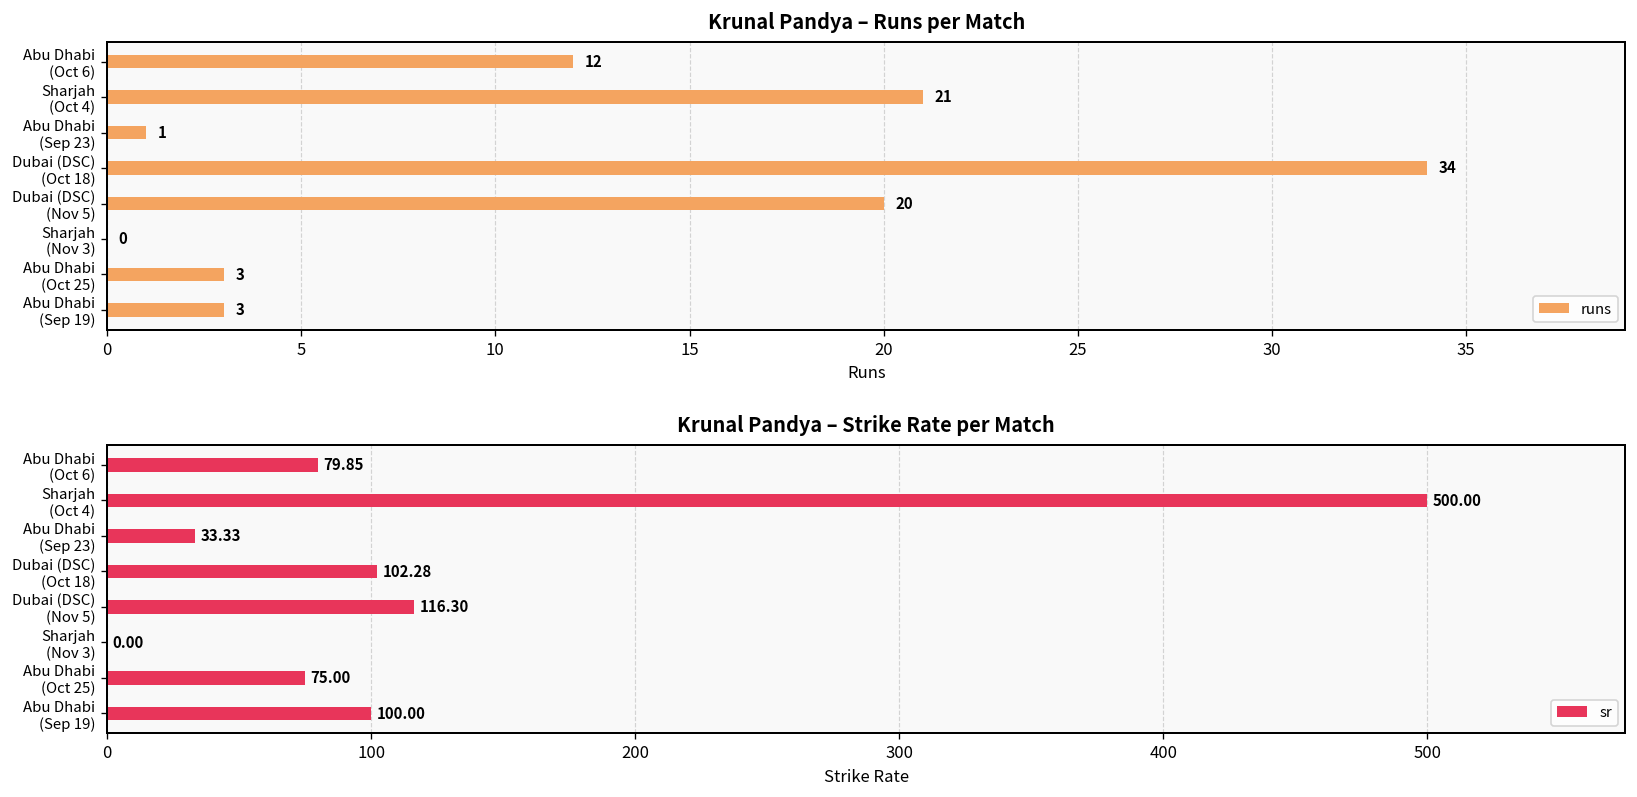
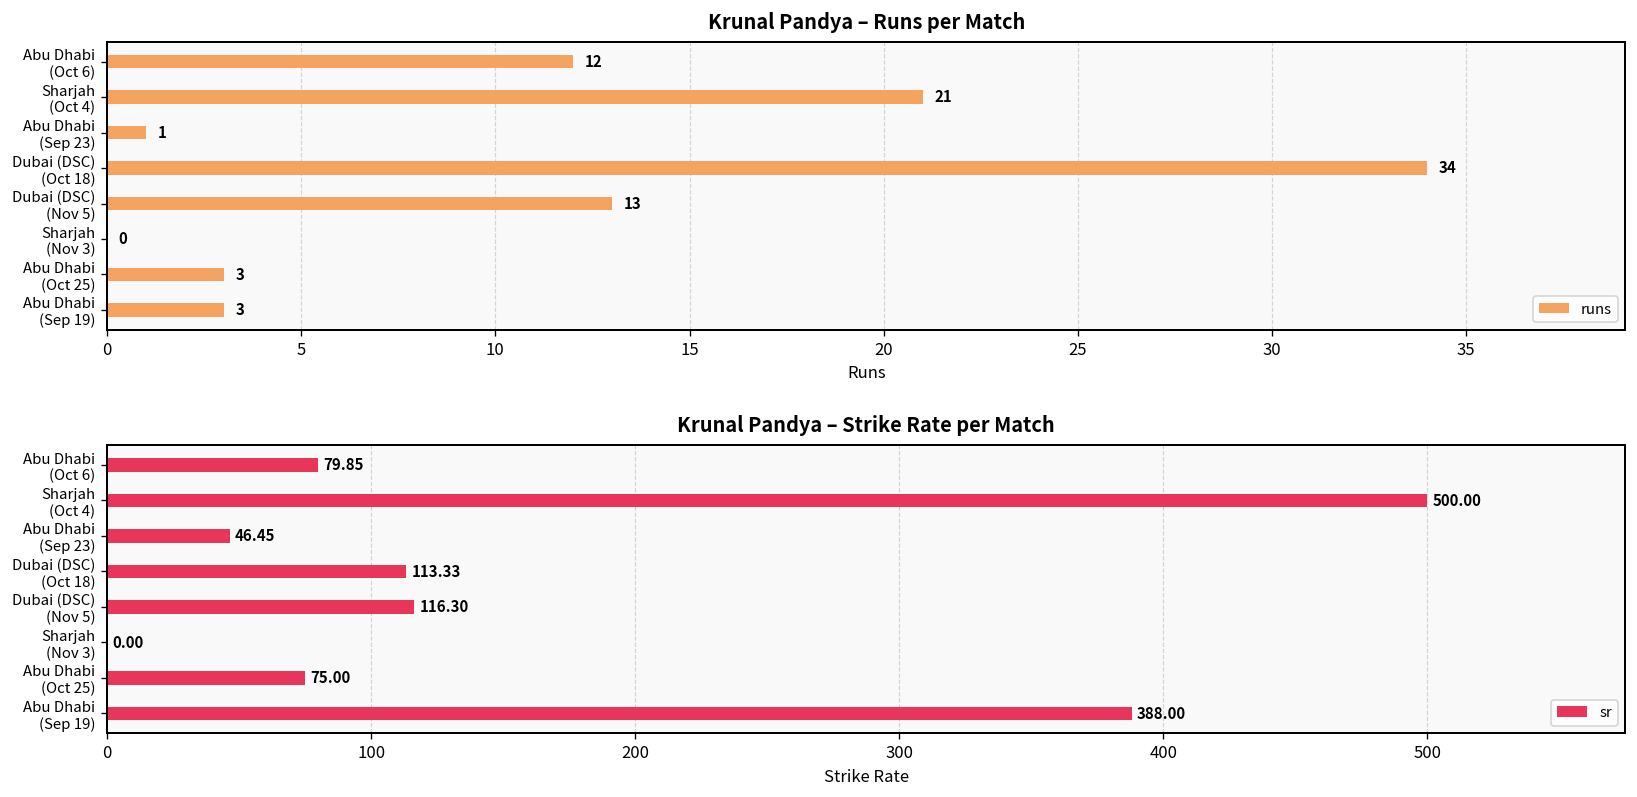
Krunal Pandya – Runs per Match, Dubai (DSC) (Nov 5): 20 -> 13
Krunal Pandya – Strike Rate per Match, Abu Dhabi (Sep 23): 33.33 -> 46.45
Krunal Pandya – Strike Rate per Match, Dubai (DSC) (Oct 18): 102.28 -> 113.33
Krunal Pandya – Strike Rate per Match, Abu Dhabi (Sep 19): 100.00 -> 388.00
